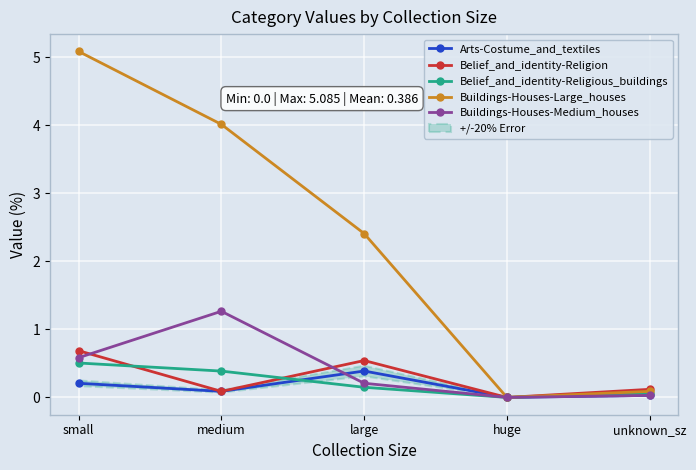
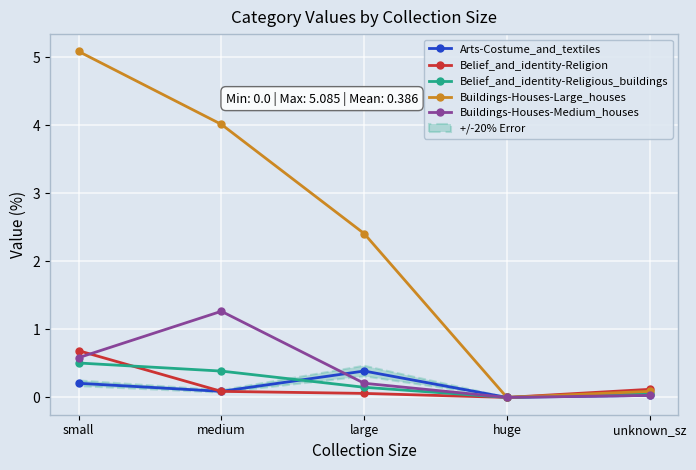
Belief_and_identity-Religion, large: 0.5 -> 0.1
